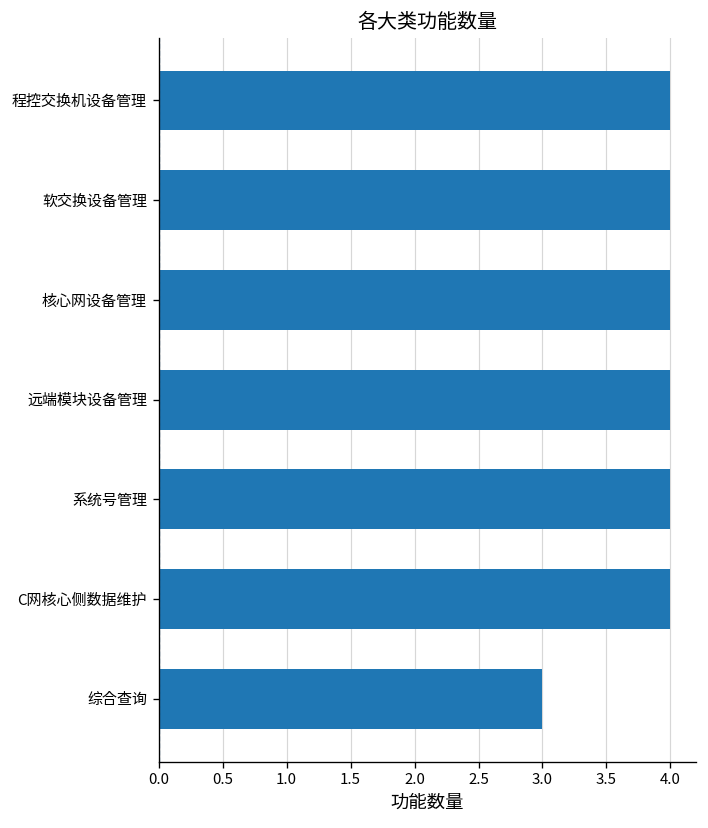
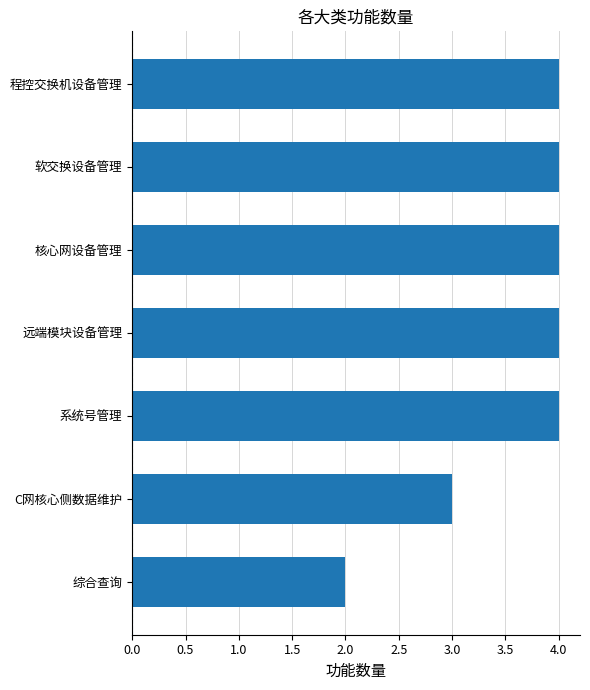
C网核心侧数据维护: 4 -> 3
综合查询: 3 -> 2
